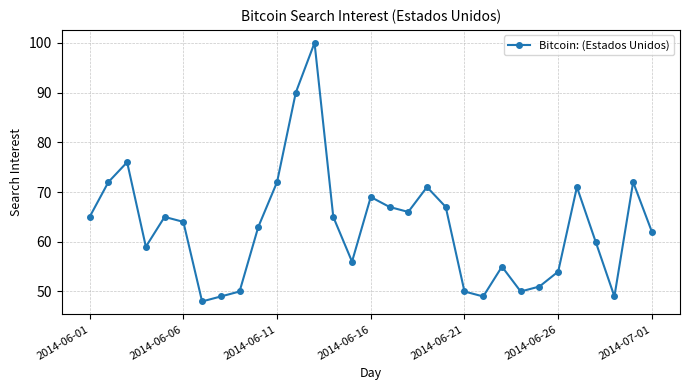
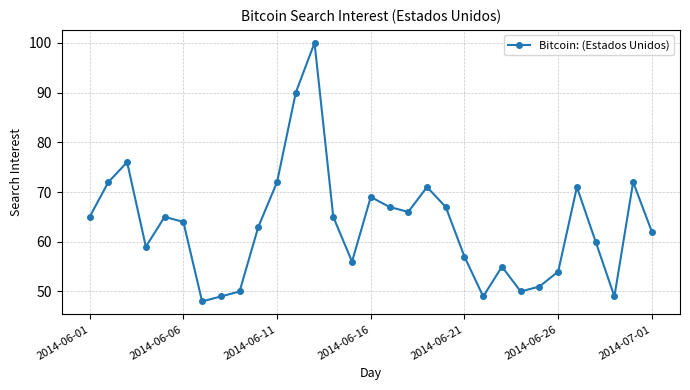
2014-06-21: 50 -> 57
